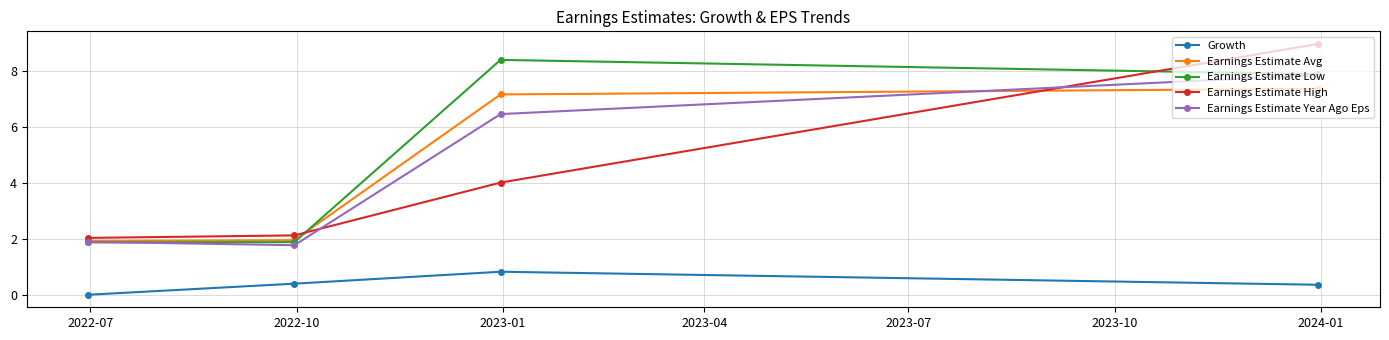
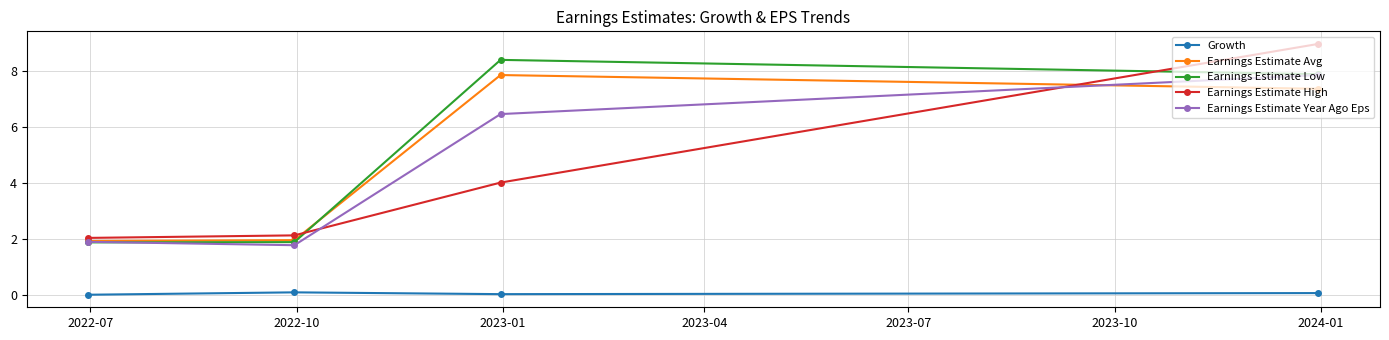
Growth, 2022-10: 0.4 -> 0.1
Growth, 2023-01: 0.8 -> 0.0
Earnings Estimate Avg, 2023-01: 7.2 -> 7.8
Growth, 2024-01: 0.4 -> 0.1
